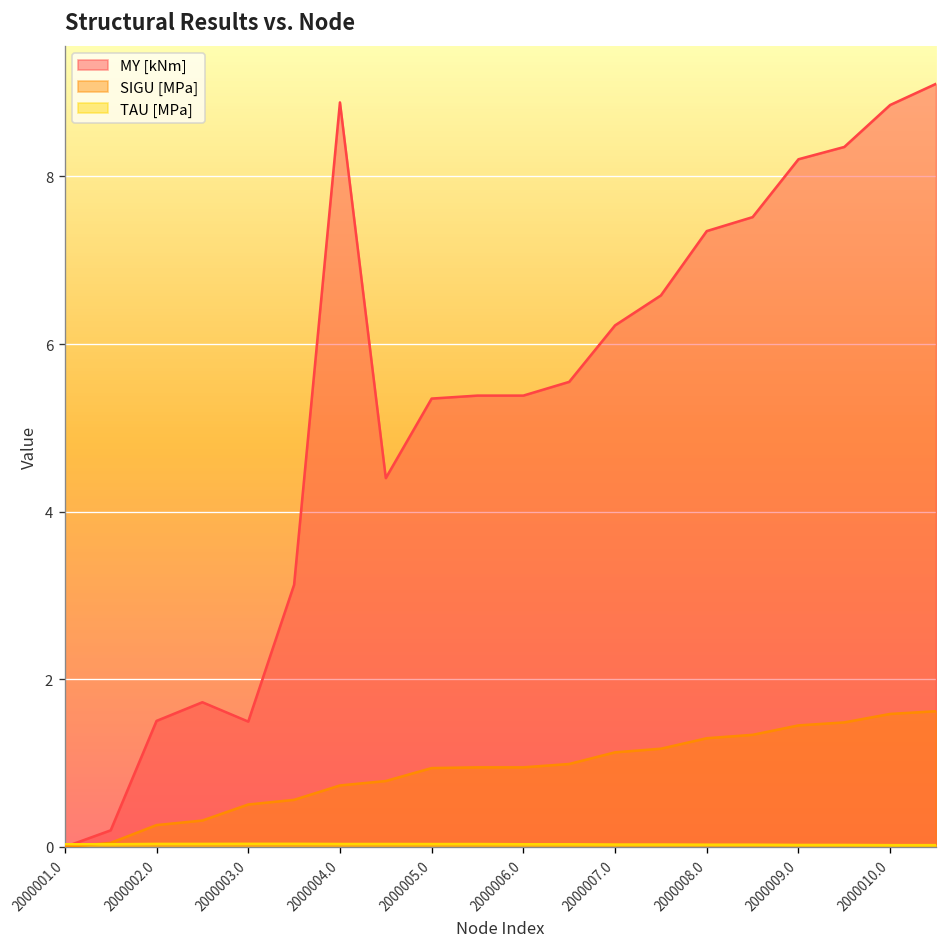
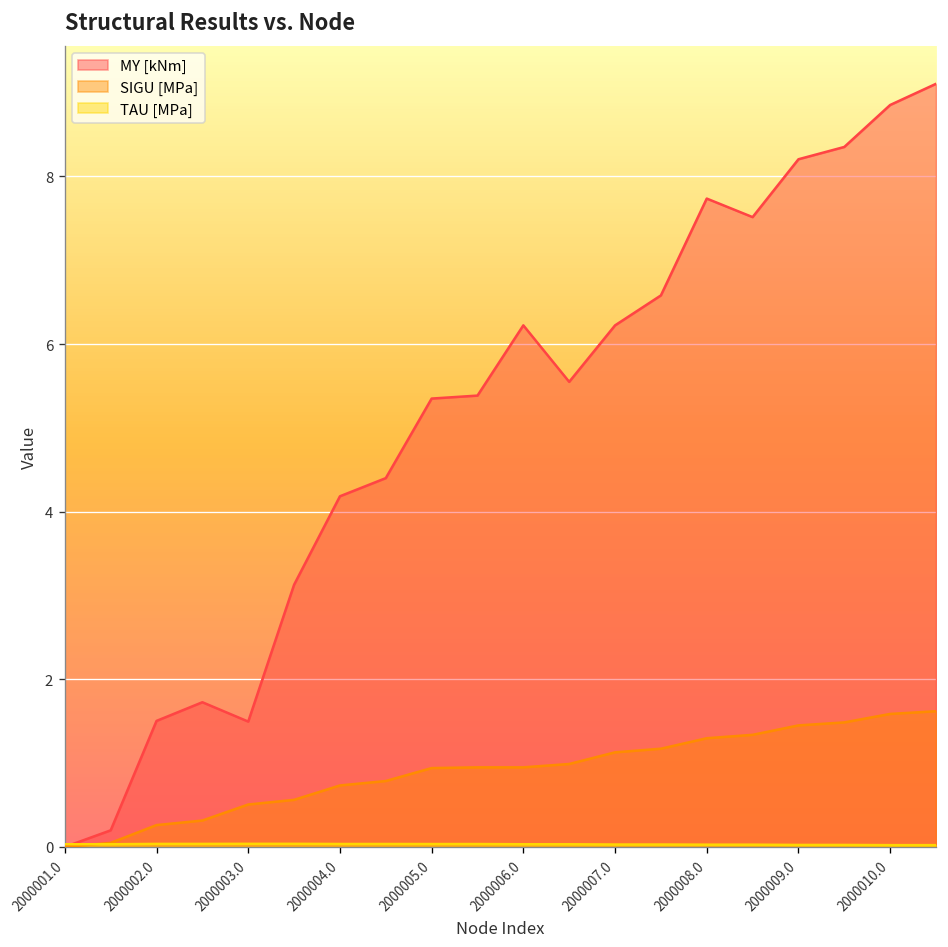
MY [kNm], 2000004.0: 8.9 -> 4.2
MY [kNm], 2000006.0: 5.4 -> 6.2
MY [kNm], 2000008.0: 7.3 -> 7.7
